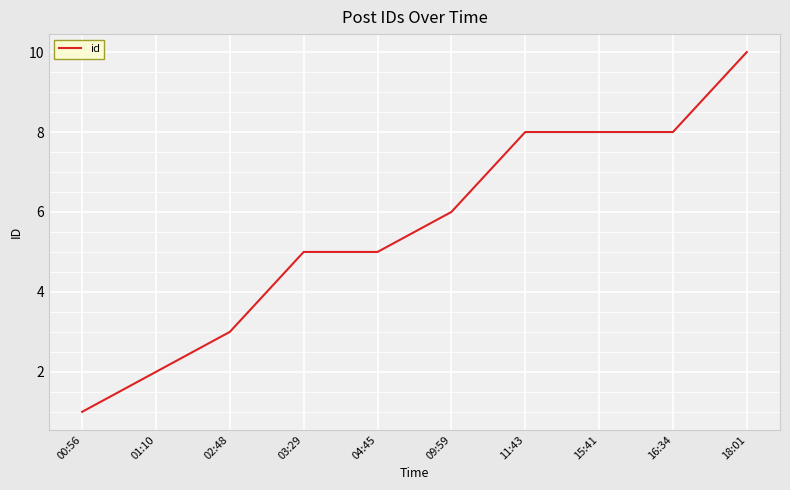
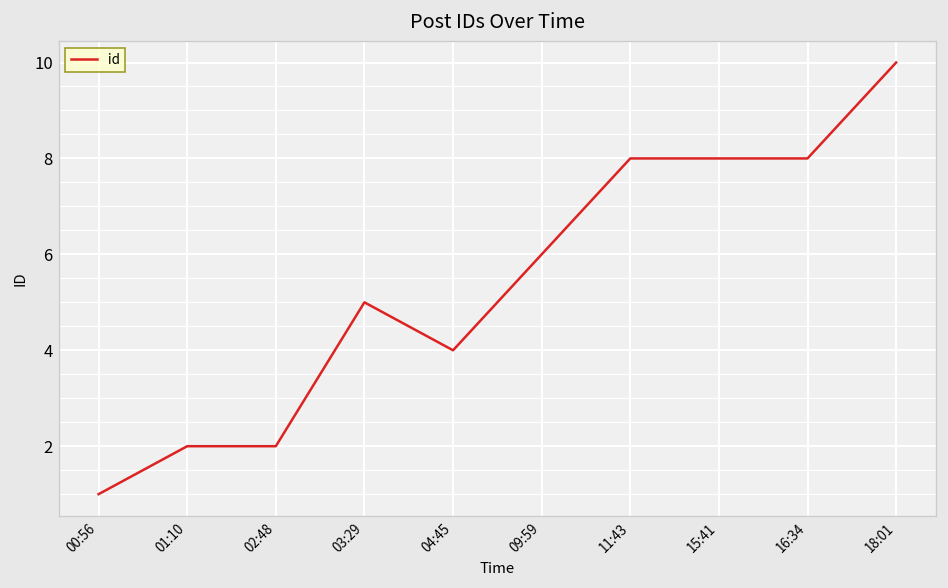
02:48: 3 -> 2
04:45: 5 -> 4
